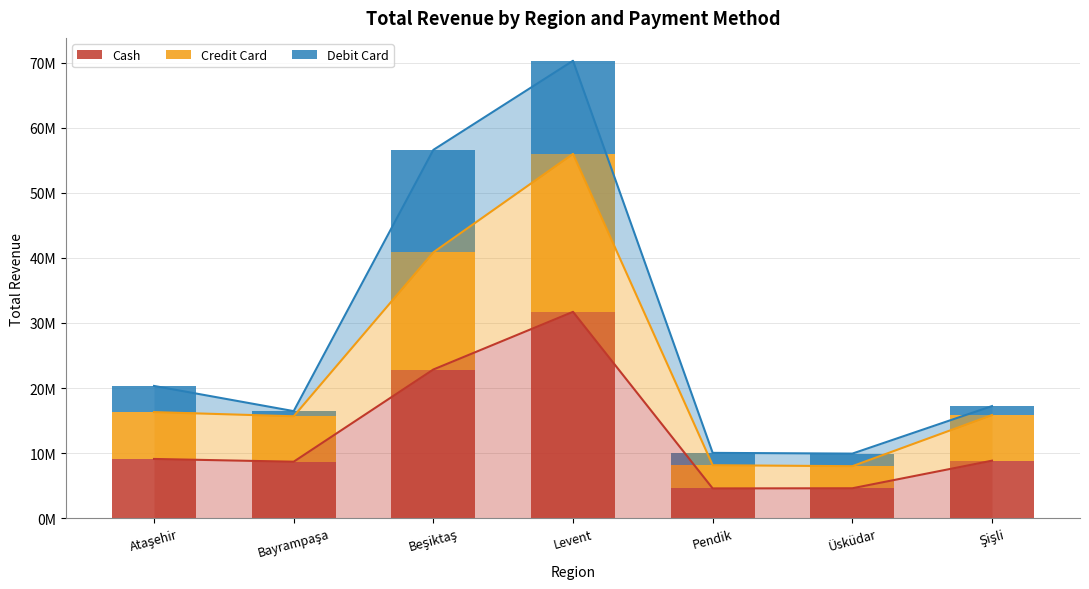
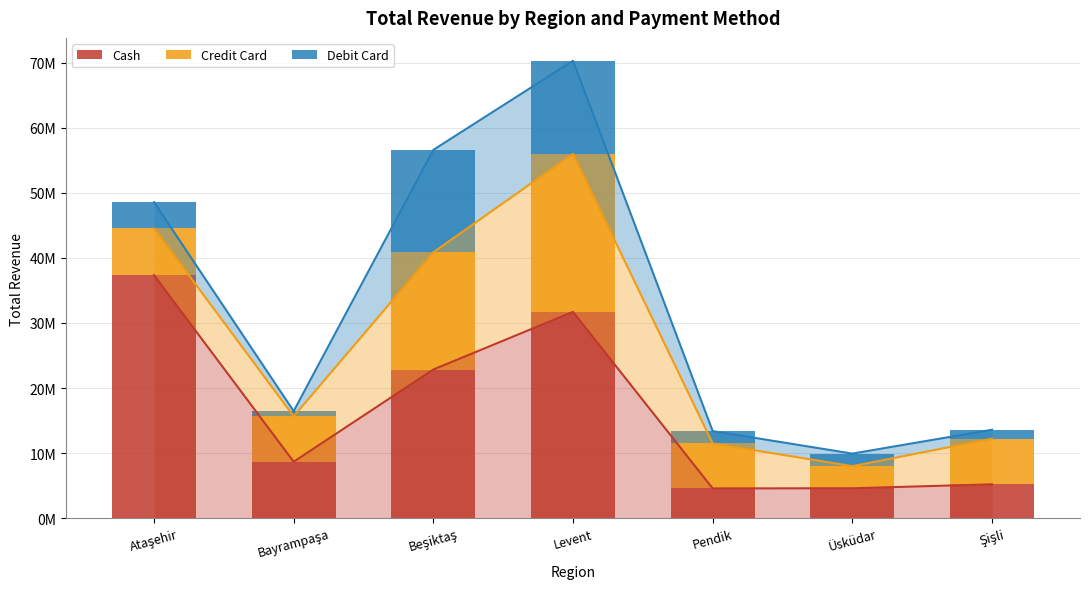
Cash, Ataşehir: 9000000 -> 37000000
Credit Card, Pendik: 4000000 -> 7000000
Cash, Şişli: 9000000 -> 5000000
